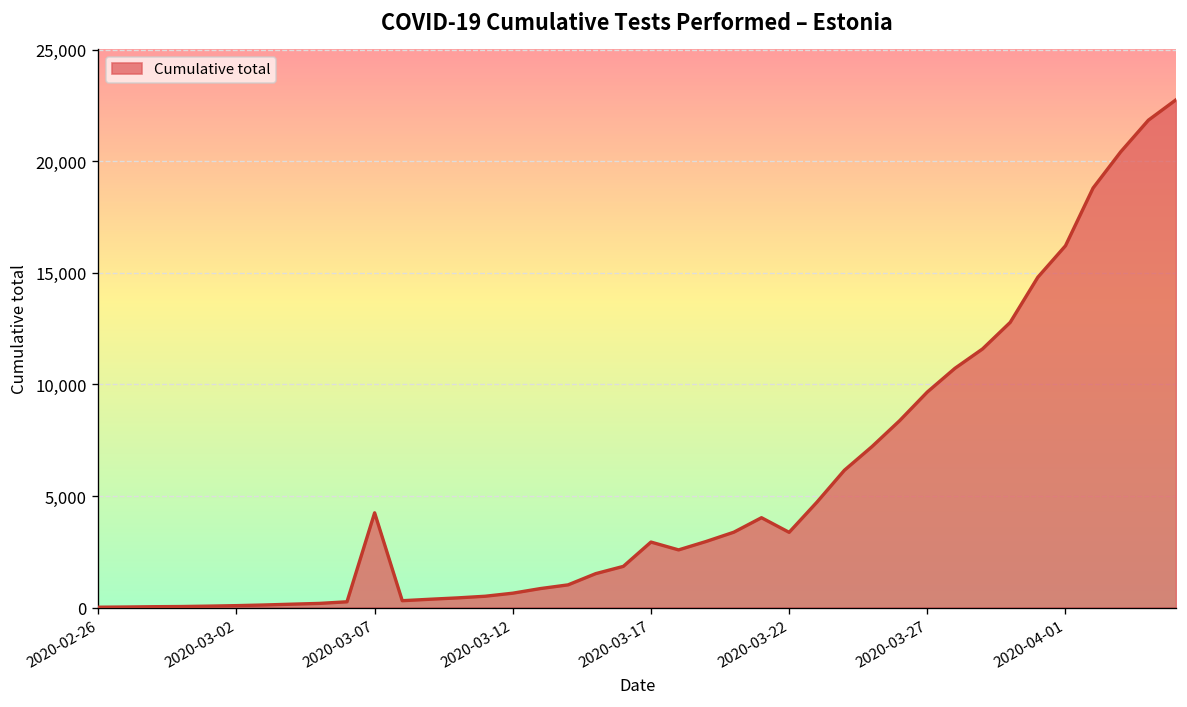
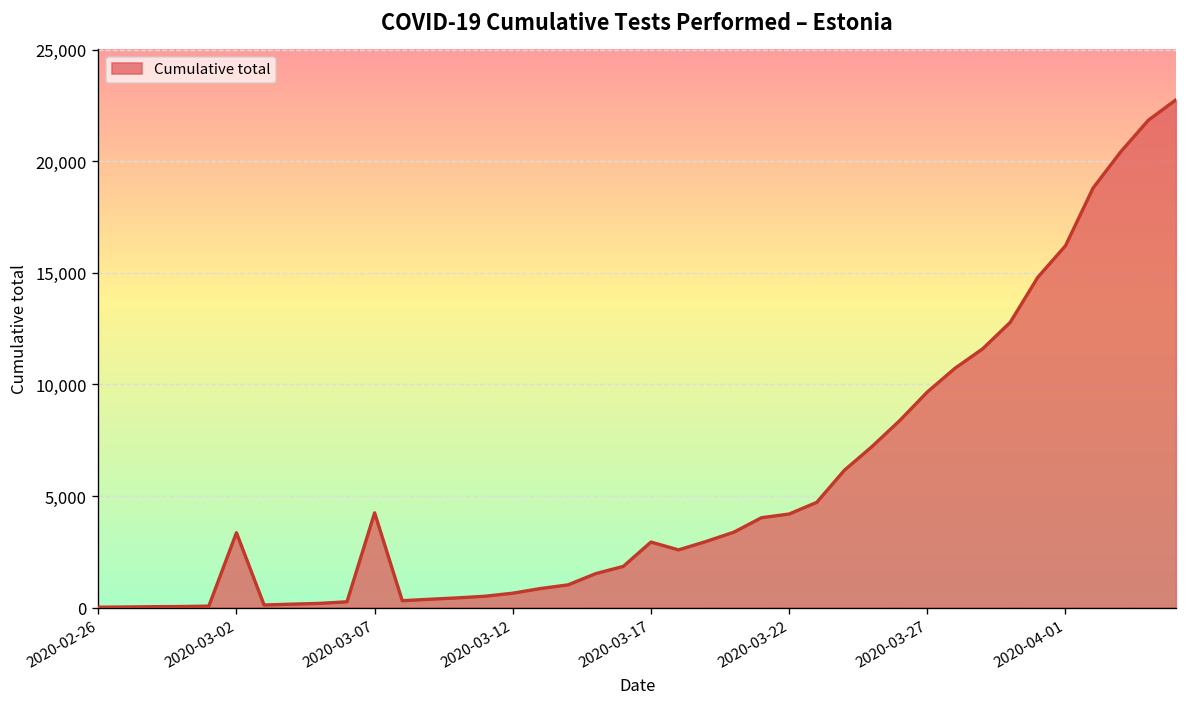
2020-03-02: 100 -> 3,400
2020-03-22: 3,400 -> 4,200
